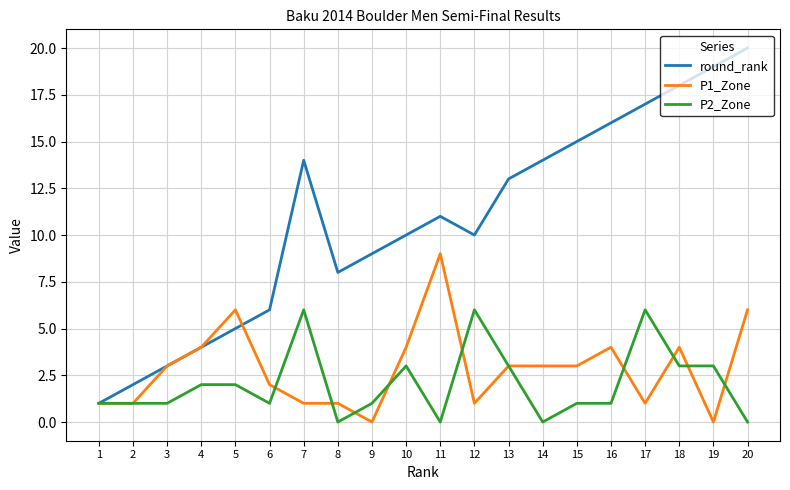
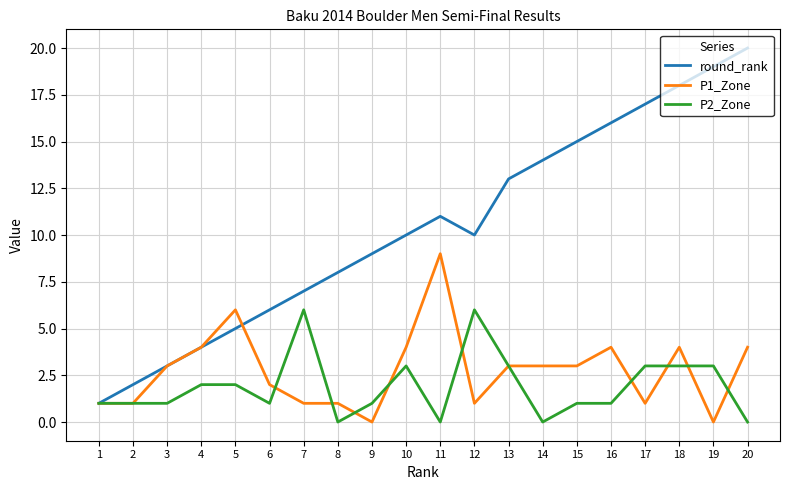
round_rank, 7: 14 -> 7
P2_Zone, 17: 6 -> 3
P1_Zone, 20: 6 -> 4
